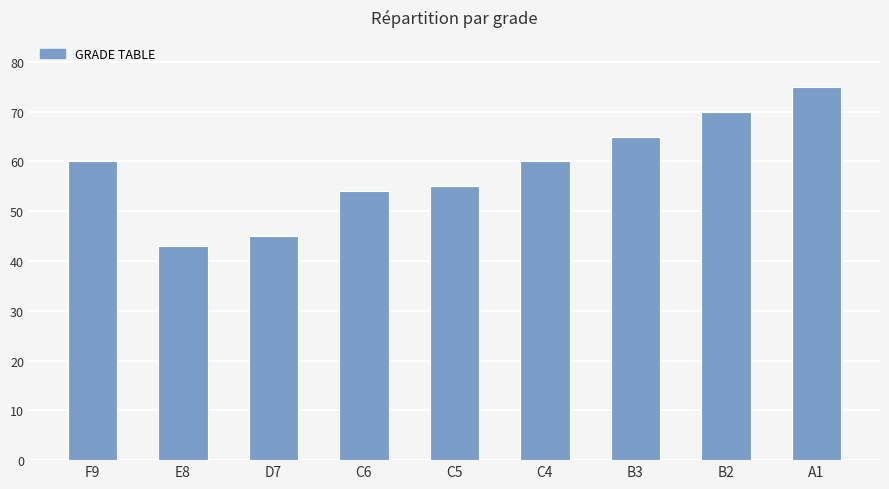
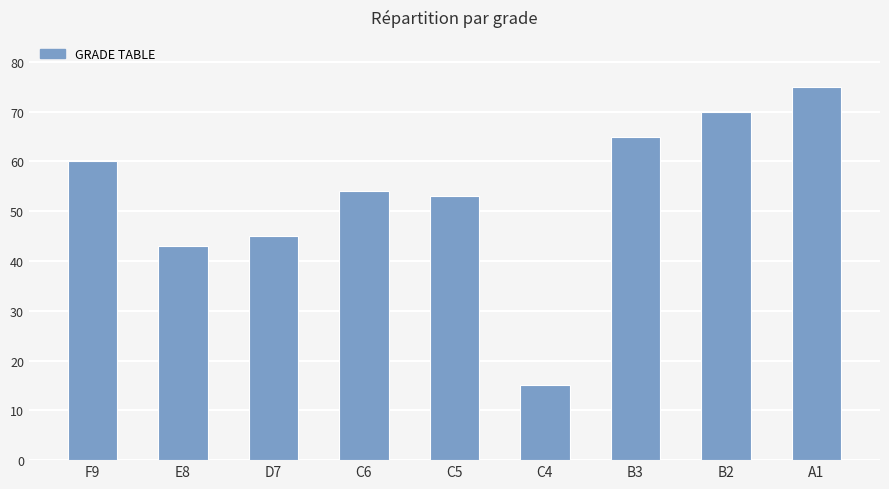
C5: 55 -> 53
C4: 60 -> 15
